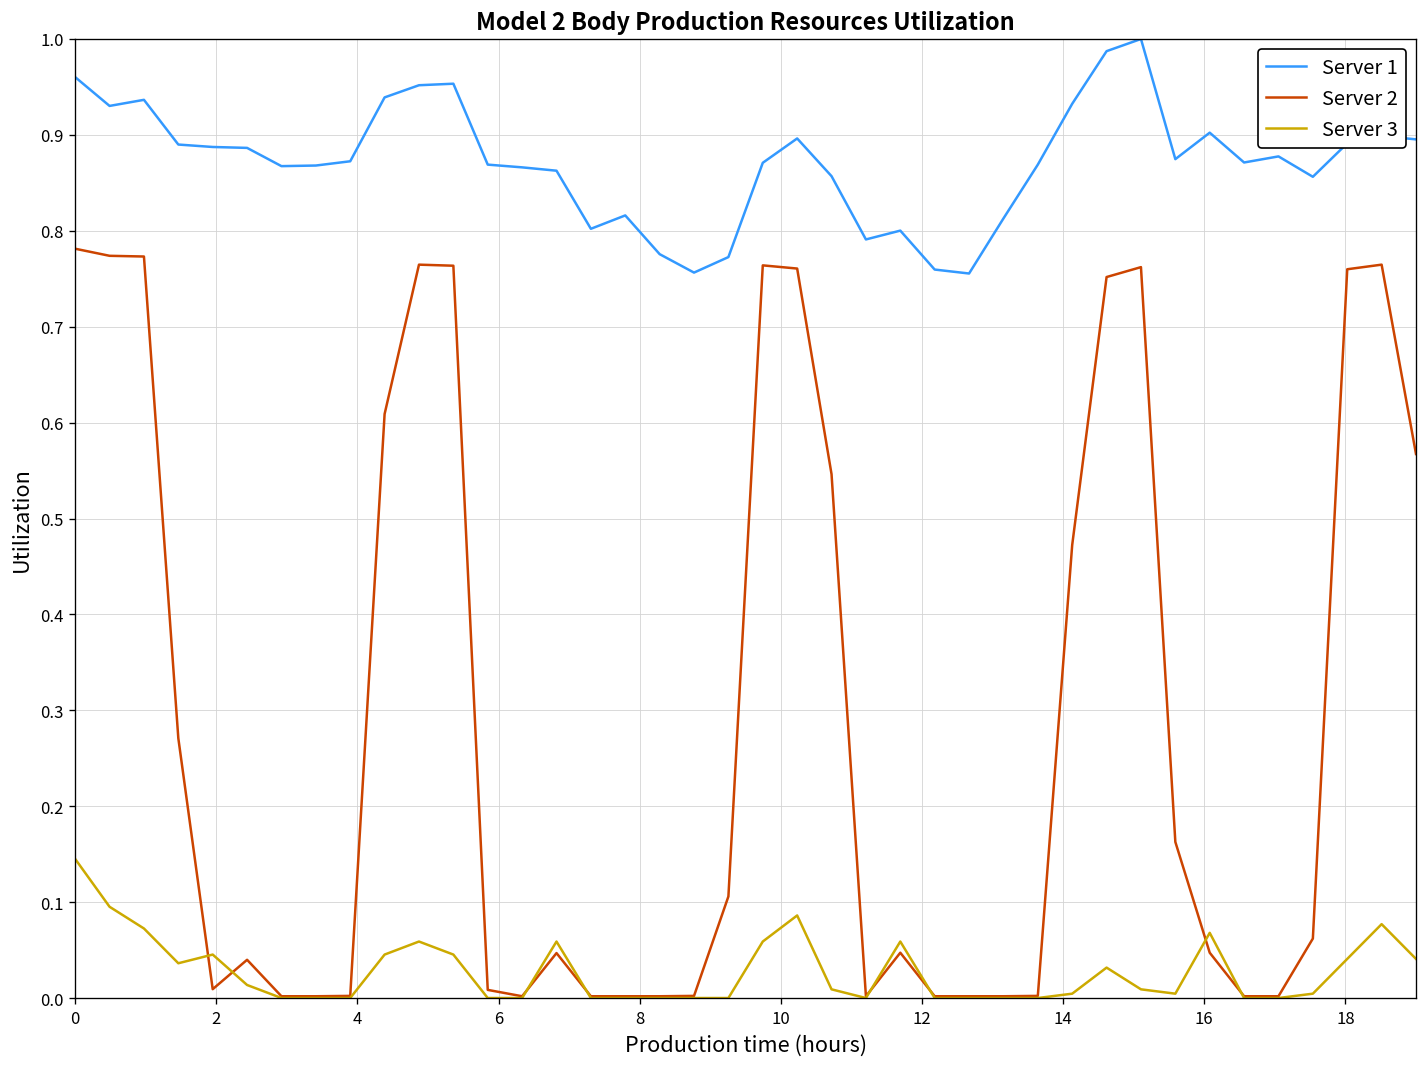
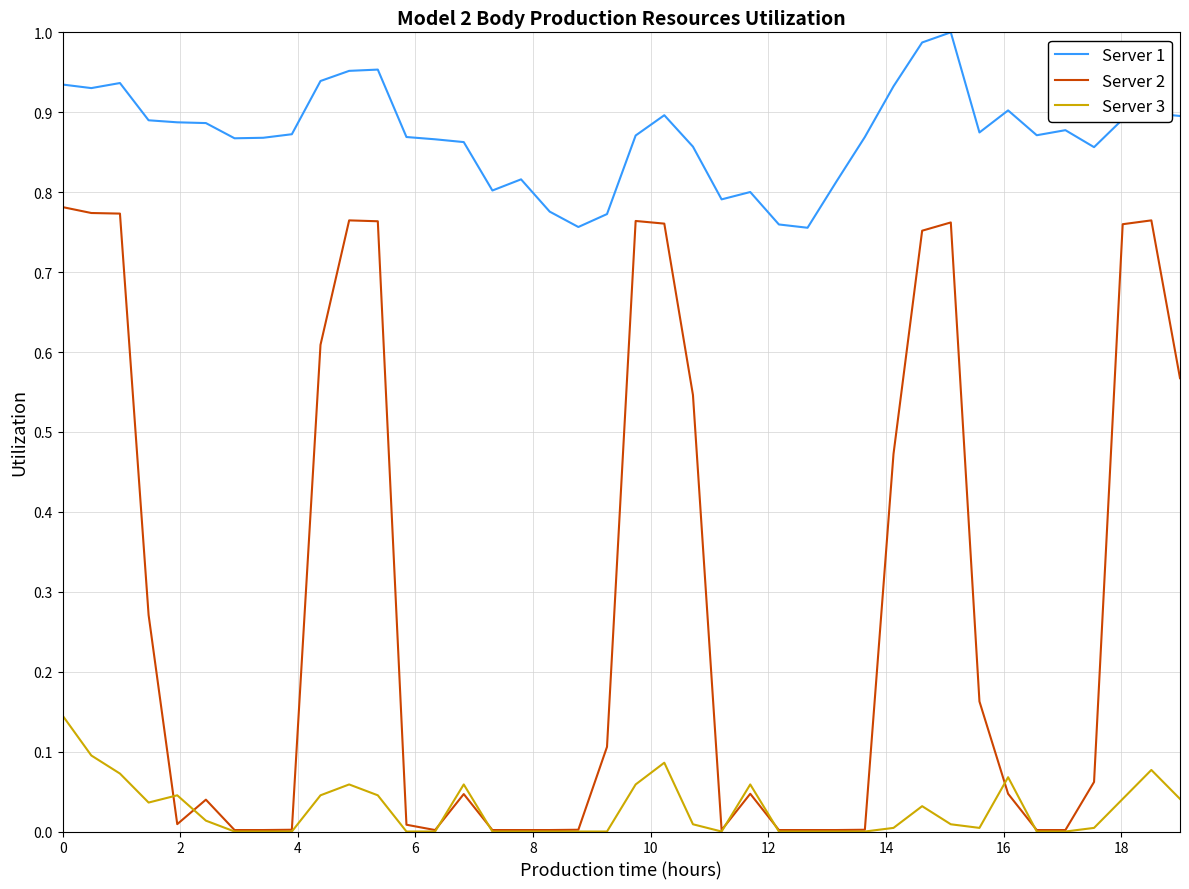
Server 1, 0: 0.96 -> 0.93
